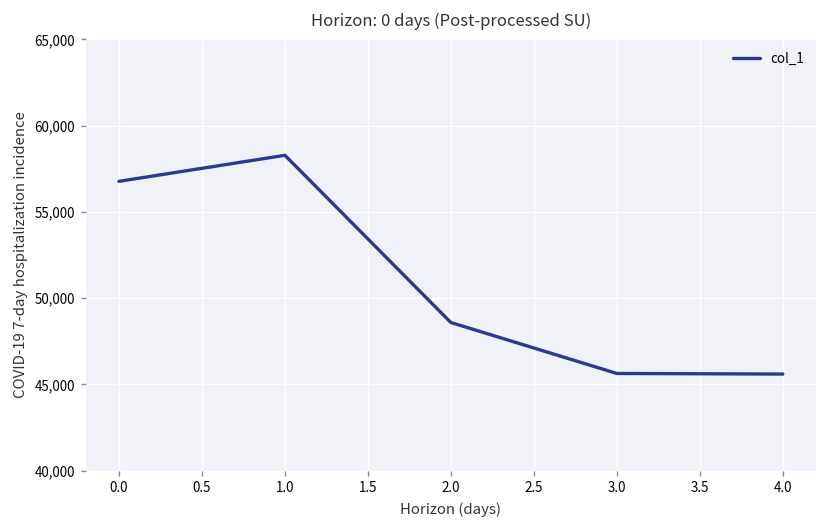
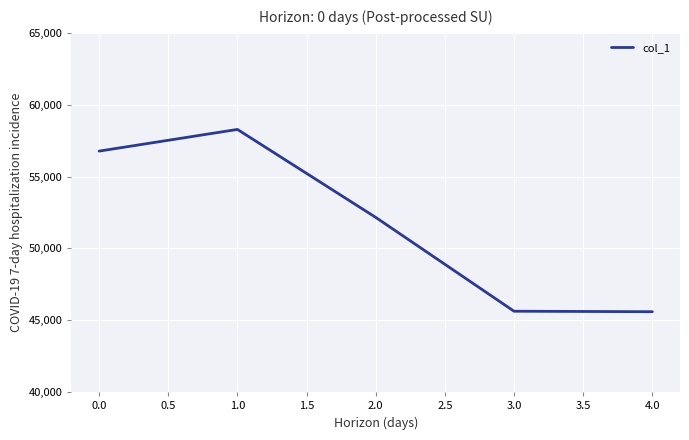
2.0: 48,600 -> 52,200
